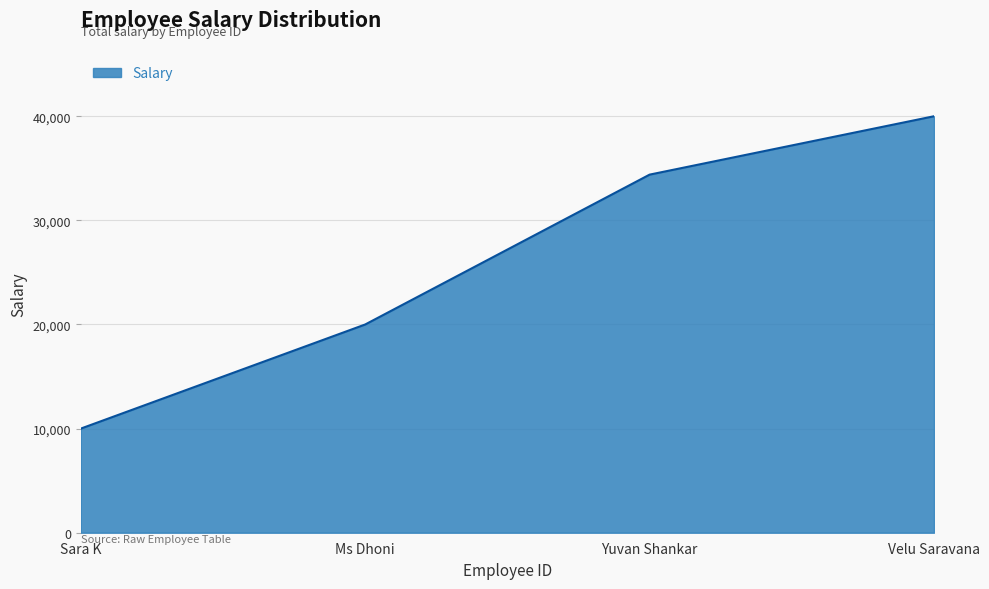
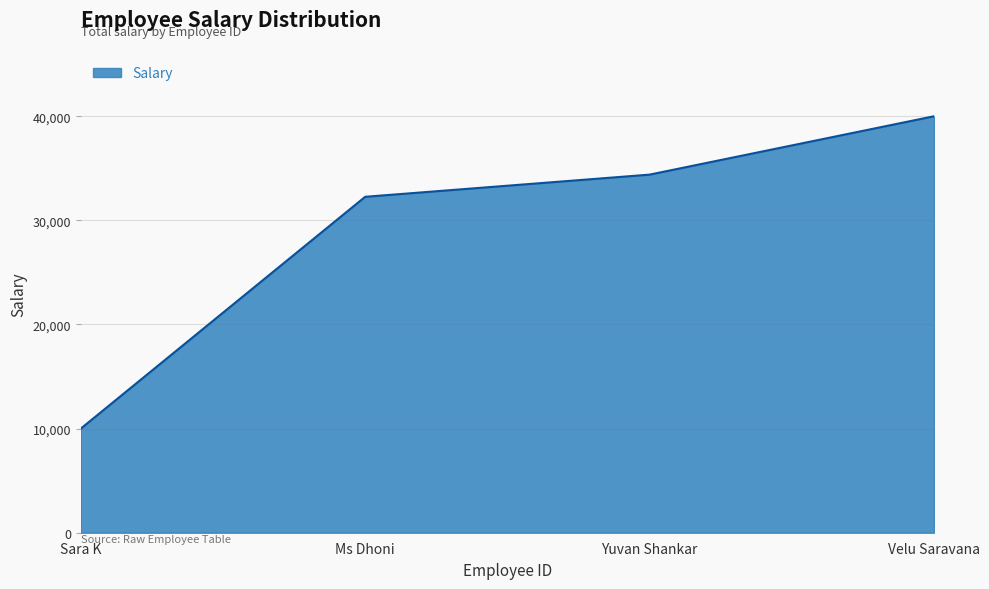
Ms Dhoni: 20,000 -> 32,300
